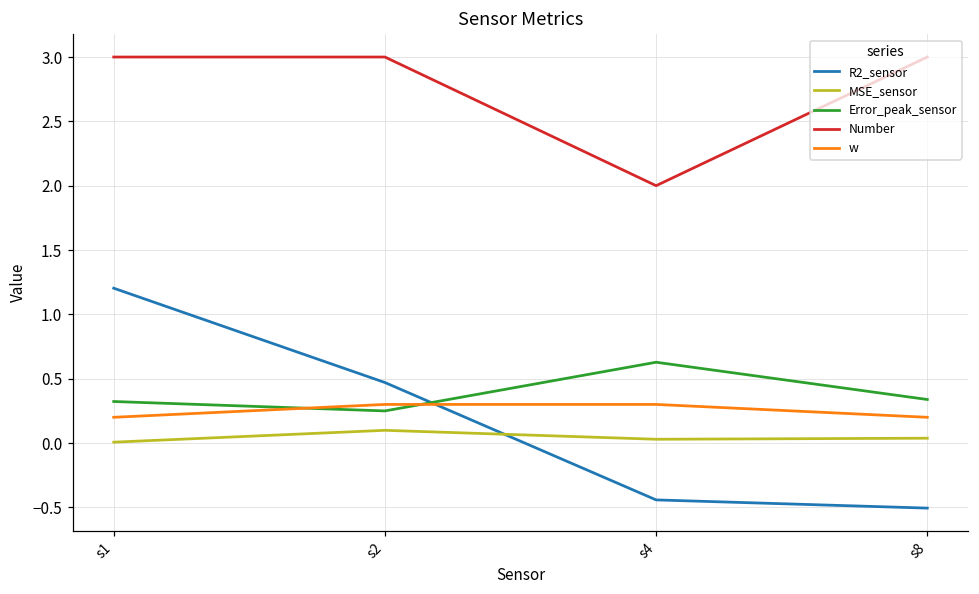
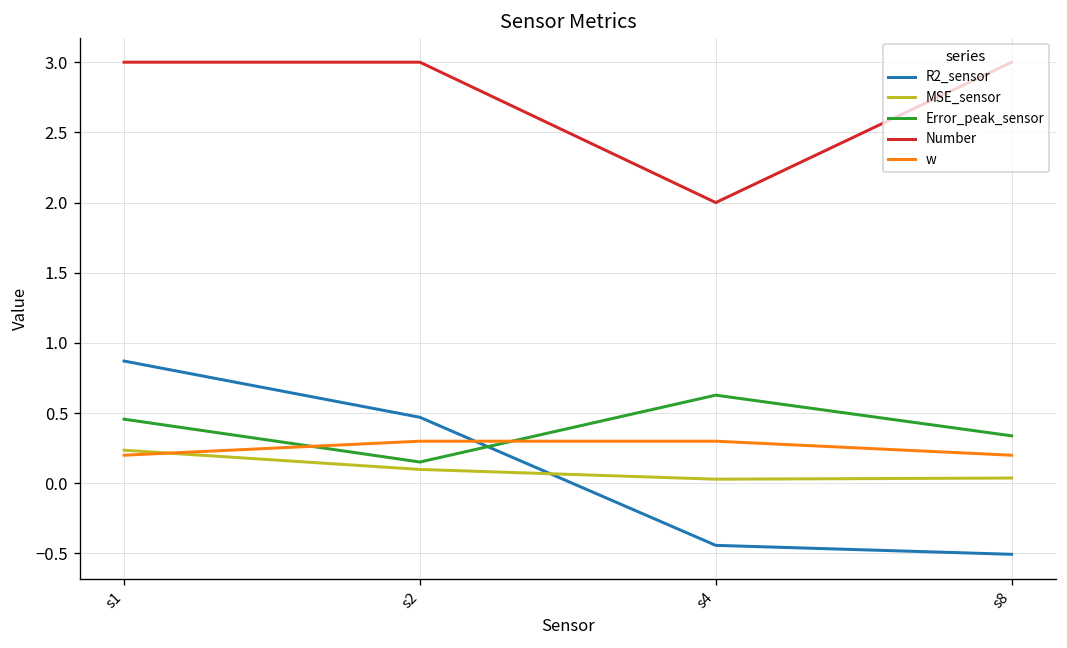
R2_sensor, s1: 1.20 -> 0.87
MSE_sensor, s1: 0.01 -> 0.24
Error_peak_sensor, s1: 0.32 -> 0.46
Error_peak_sensor, s2: 0.25 -> 0.15
